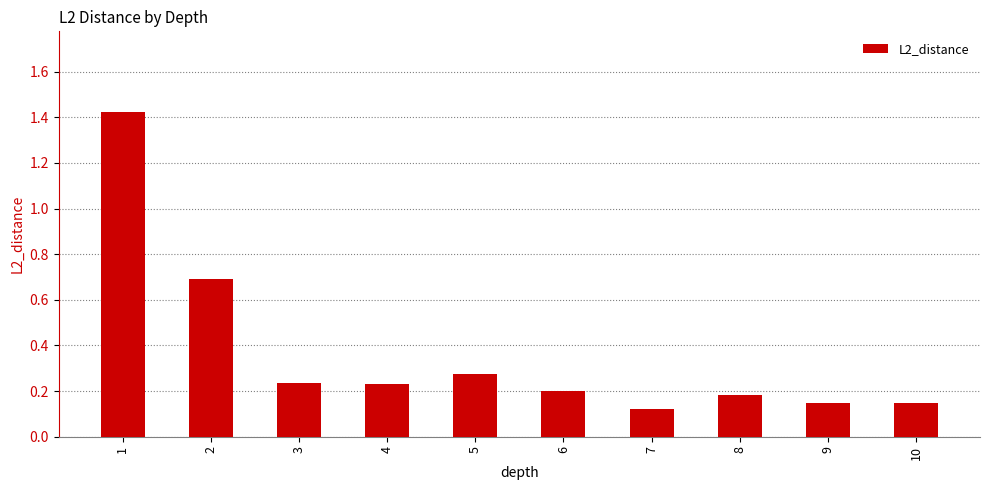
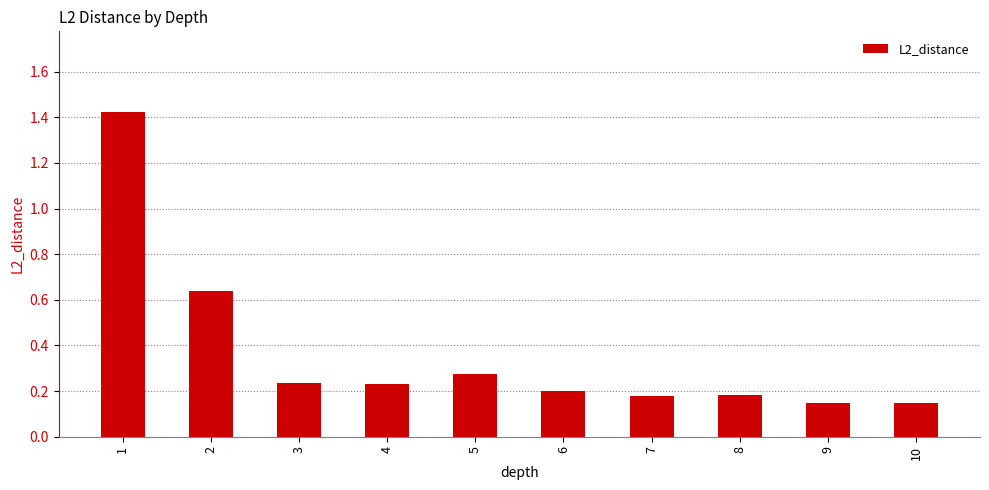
2: 0.69 -> 0.64
7: 0.12 -> 0.18
